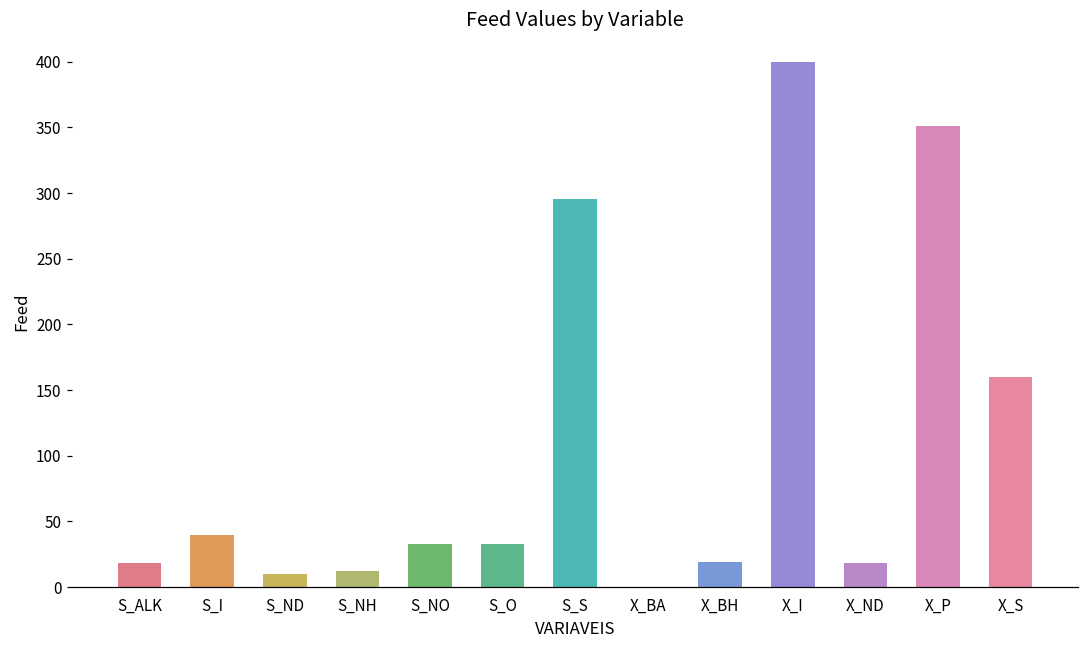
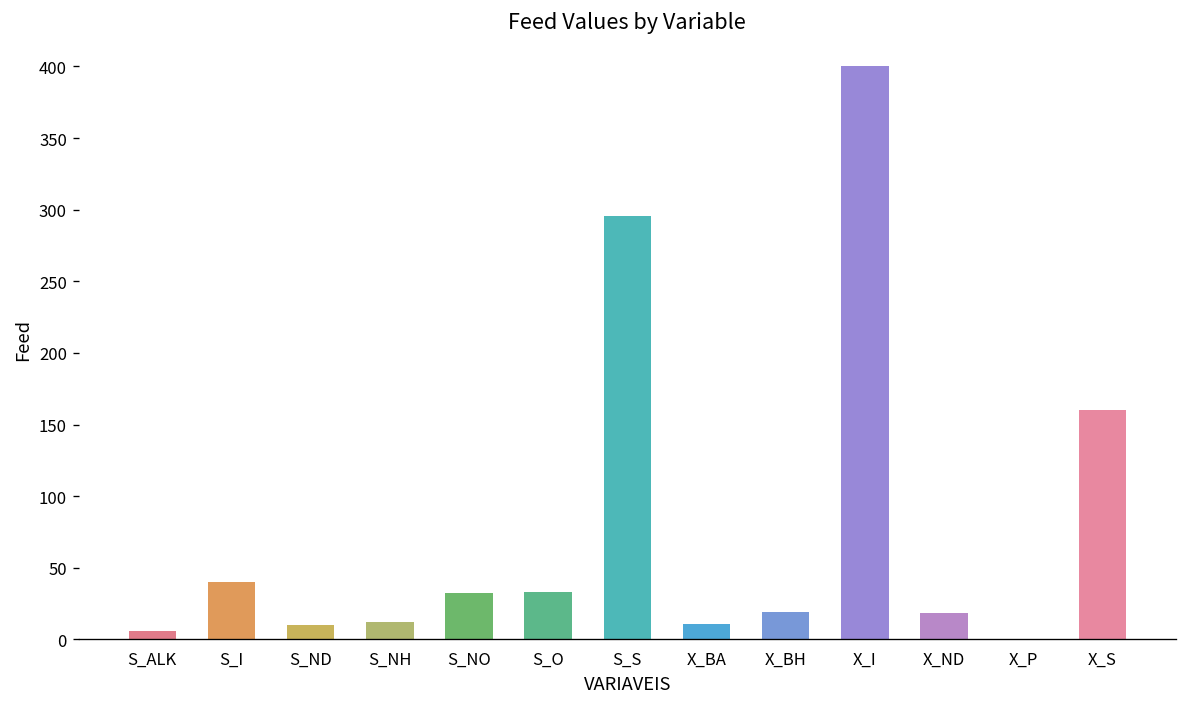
S_ALK: 18 -> 6
X_BA: 0 -> 11
X_P: 351 -> 0
